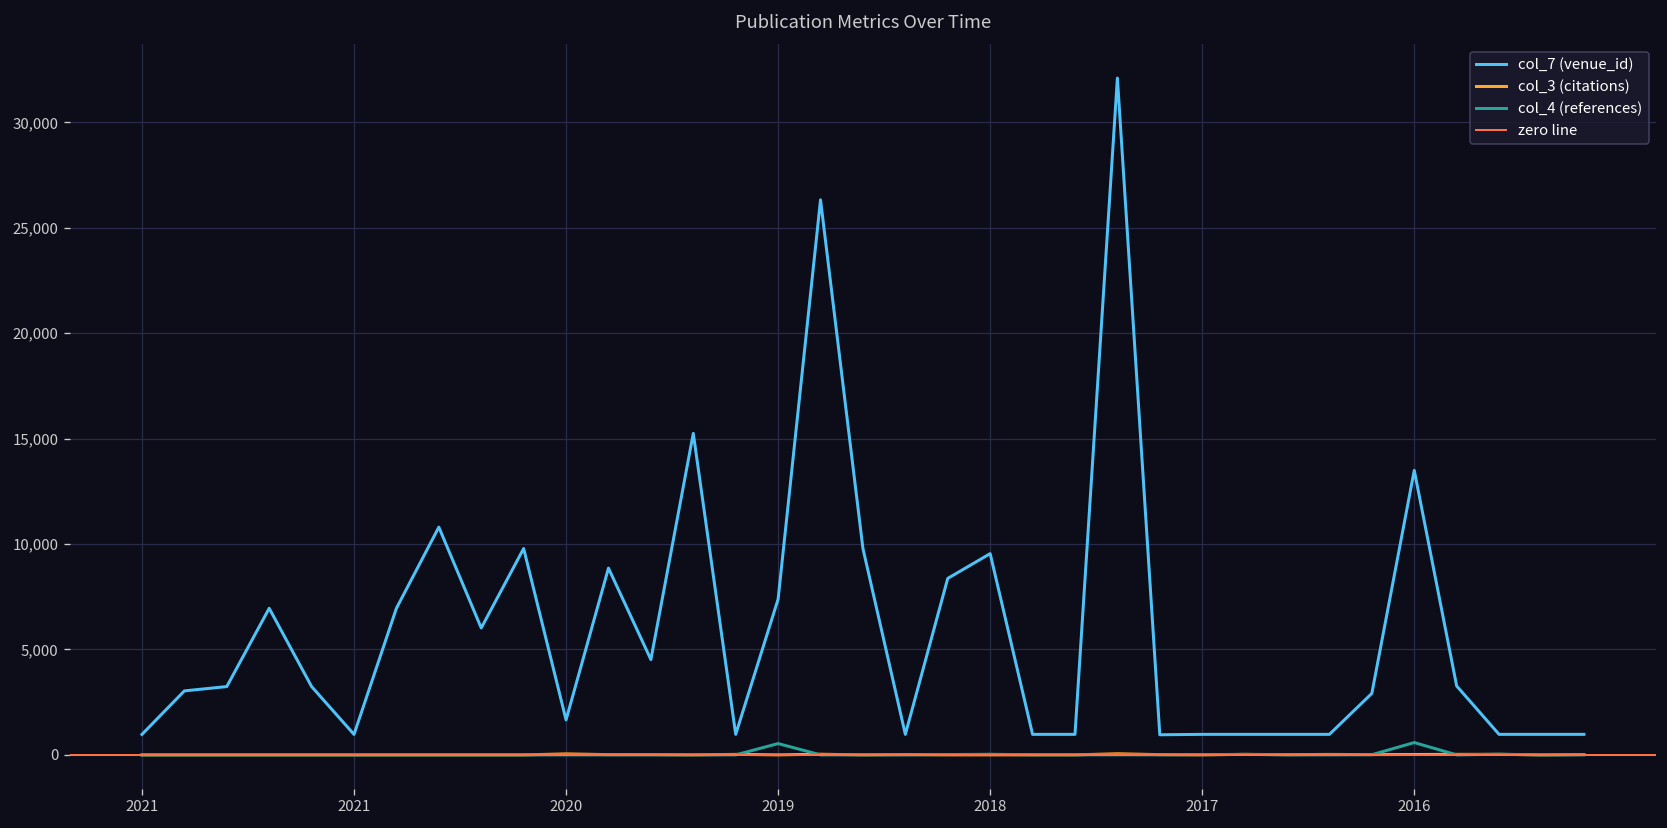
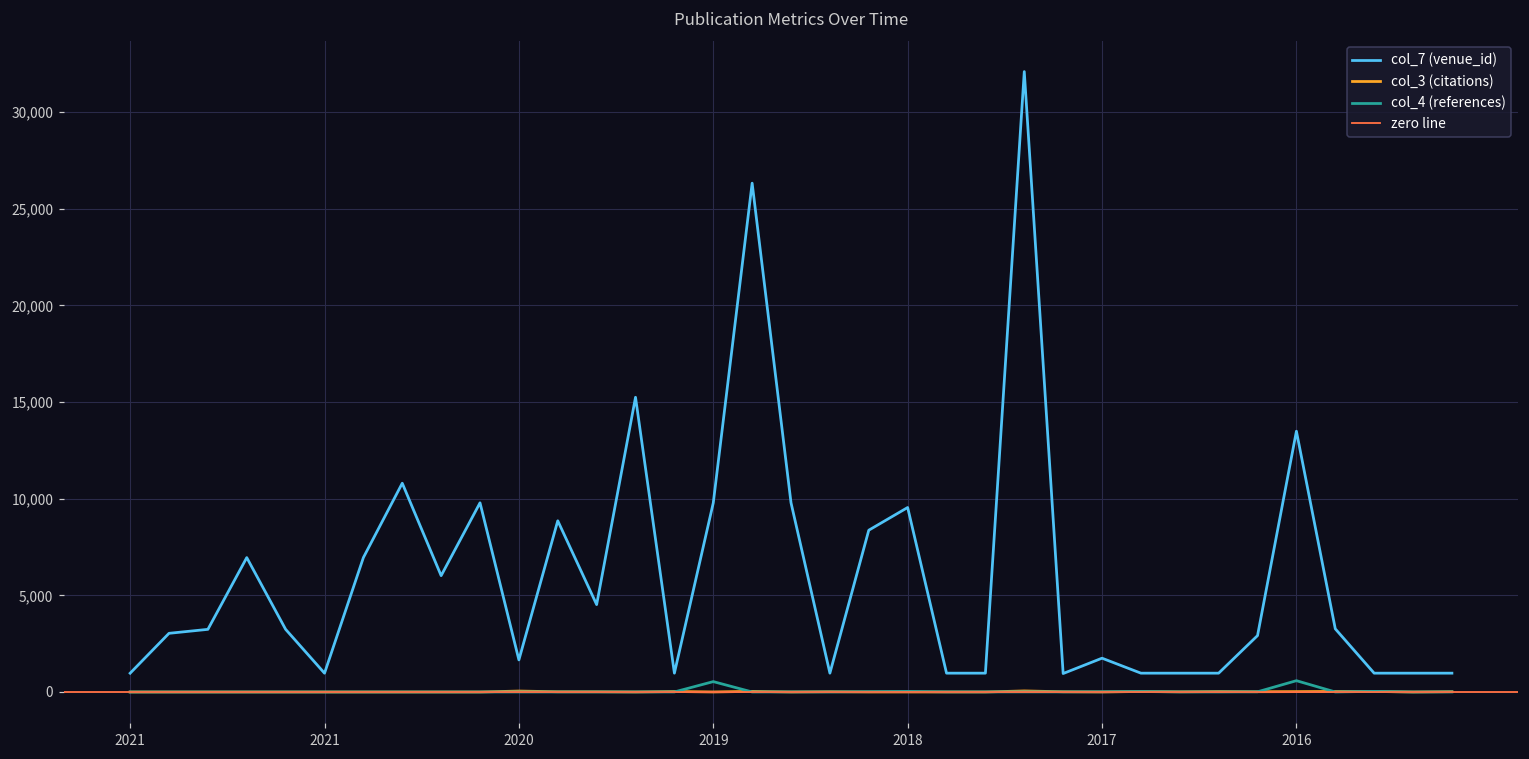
col_7 (venue_id), 2019: 7,400 -> 9,800
col_7 (venue_id), 2017: 1,000 -> 1,700
